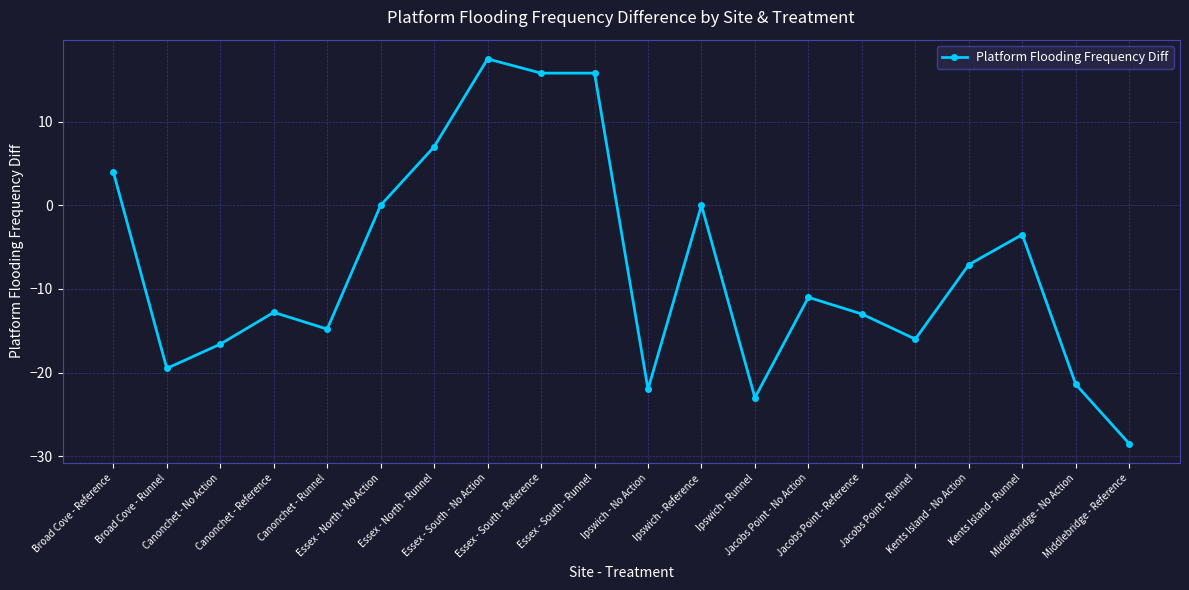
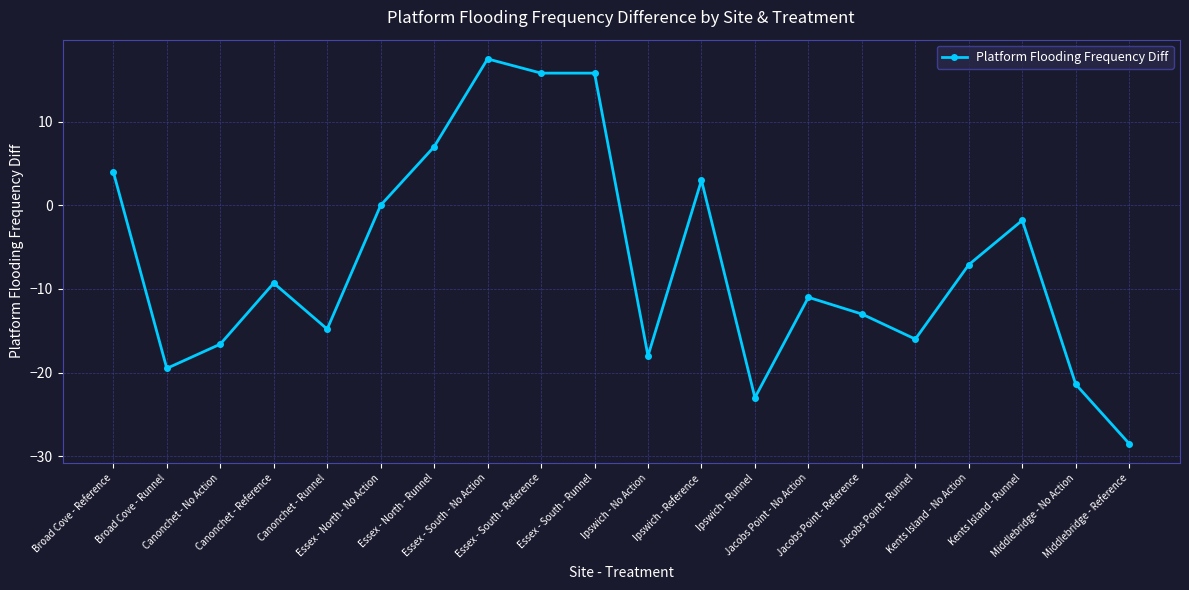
Canonchet - Reference: -13 -> -9
Ipswich - No Action: -22 -> -18
Ipswich - Reference: 0 -> 3
Kents Island - Runnel: -4 -> -2
